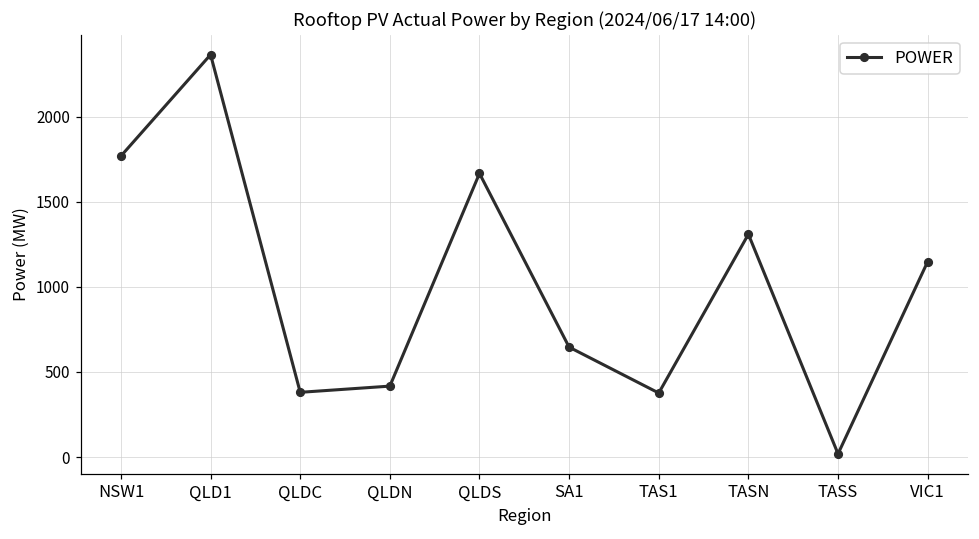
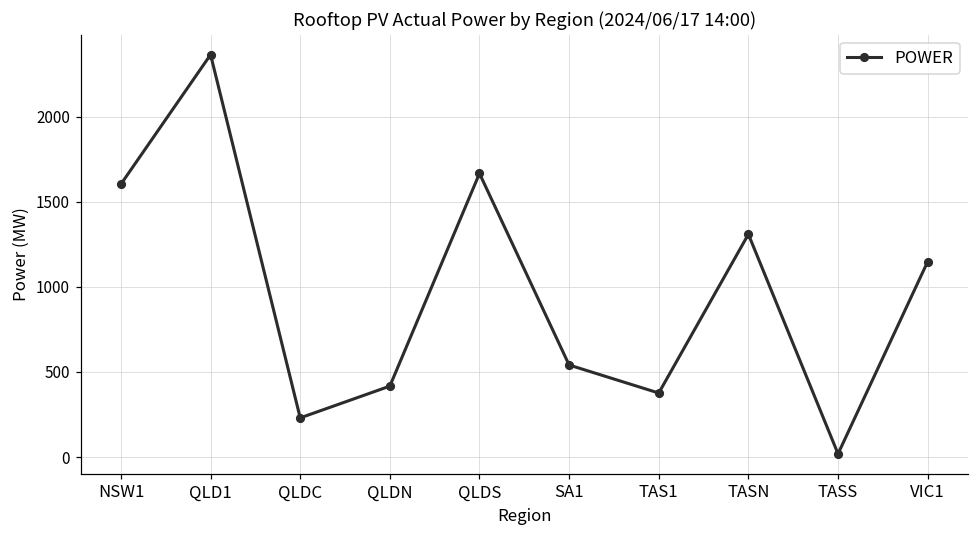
NSW1: 1770 -> 1600
QLDC: 380 -> 230
SA1: 650 -> 540
